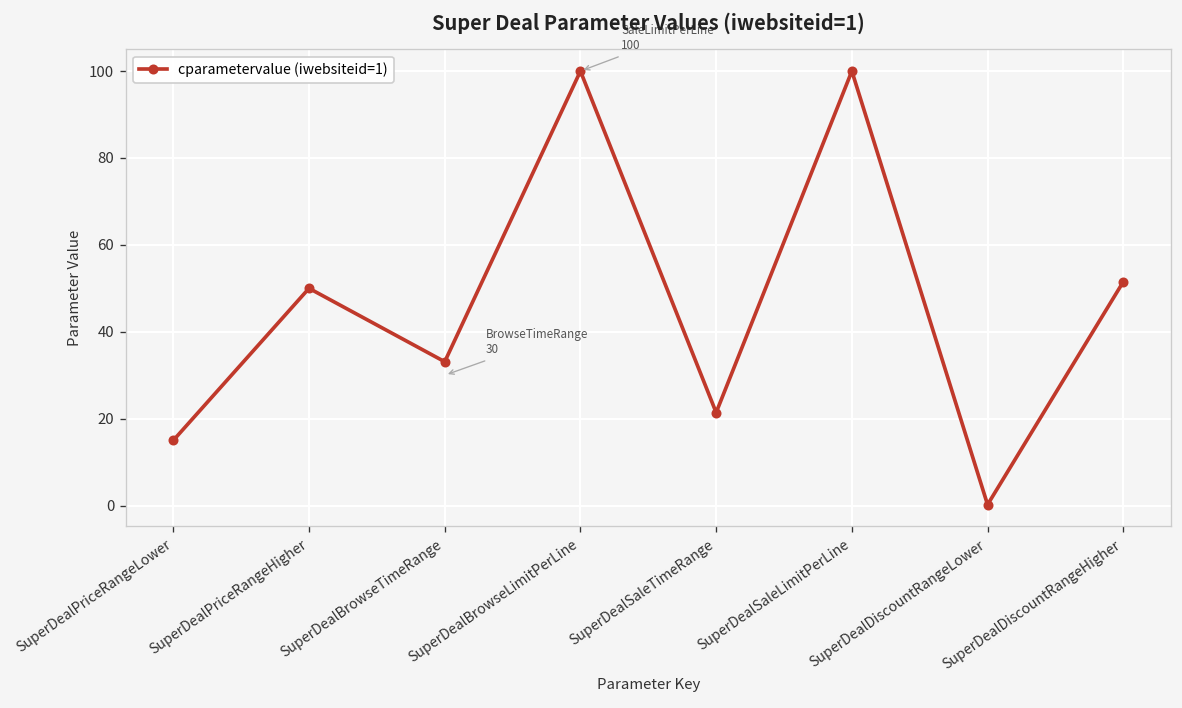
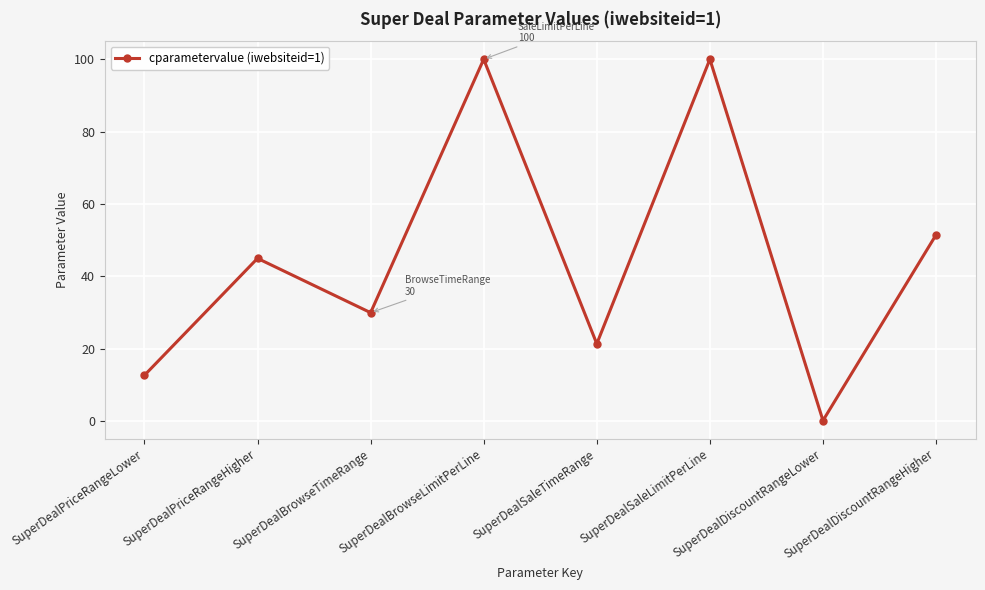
SuperDealPriceRangeLower: 15 -> 13
SuperDealPriceRangeHigher: 50 -> 45
SuperDealBrowseTimeRange: 33 -> 30
